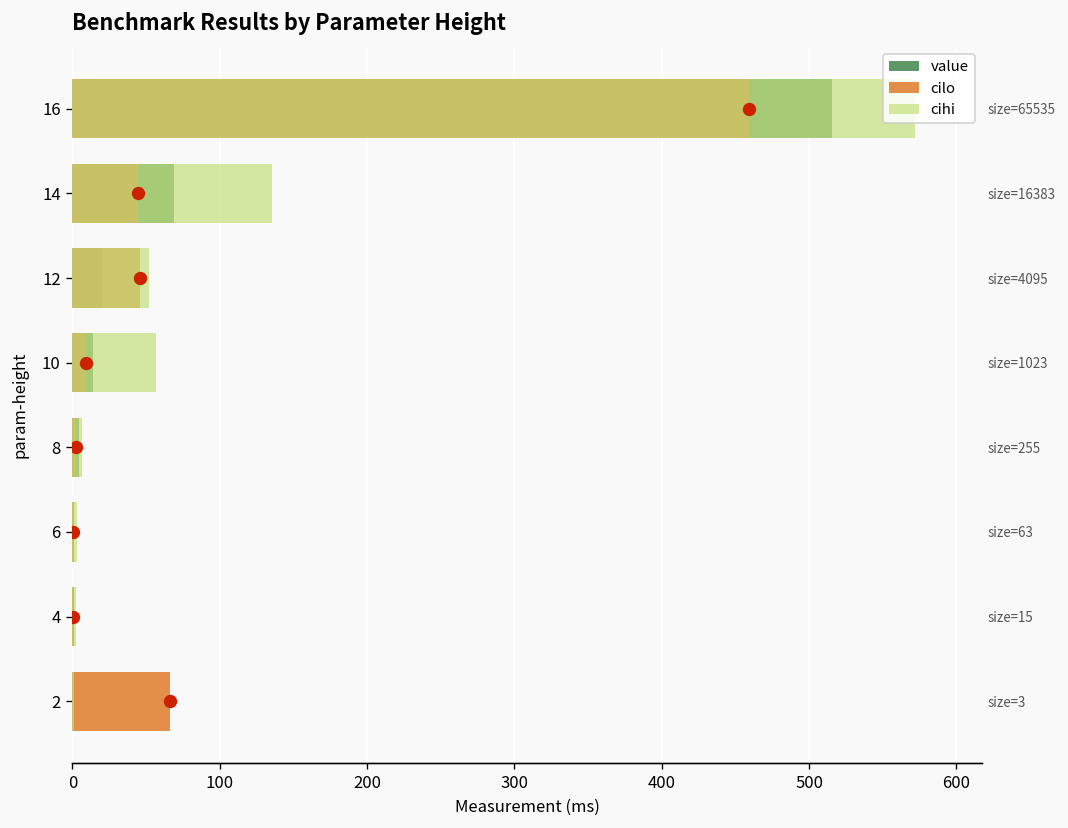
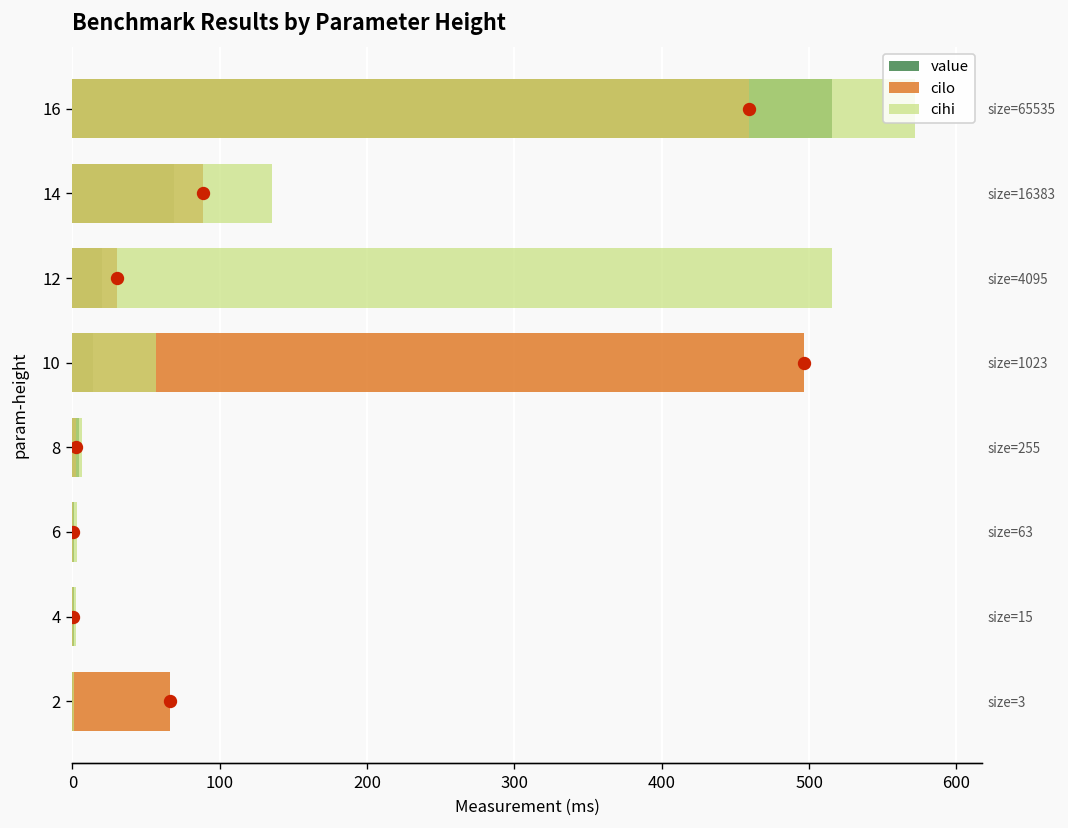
cilo, 14: 45 -> 89
cilo, 12: 46 -> 31
cihi, 12: 52 -> 516
cilo, 10: 9 -> 497
